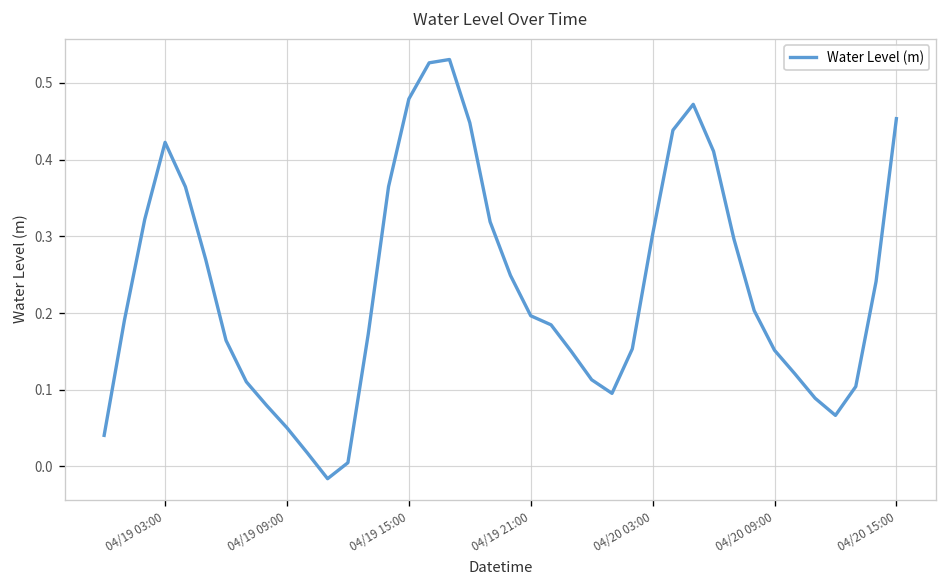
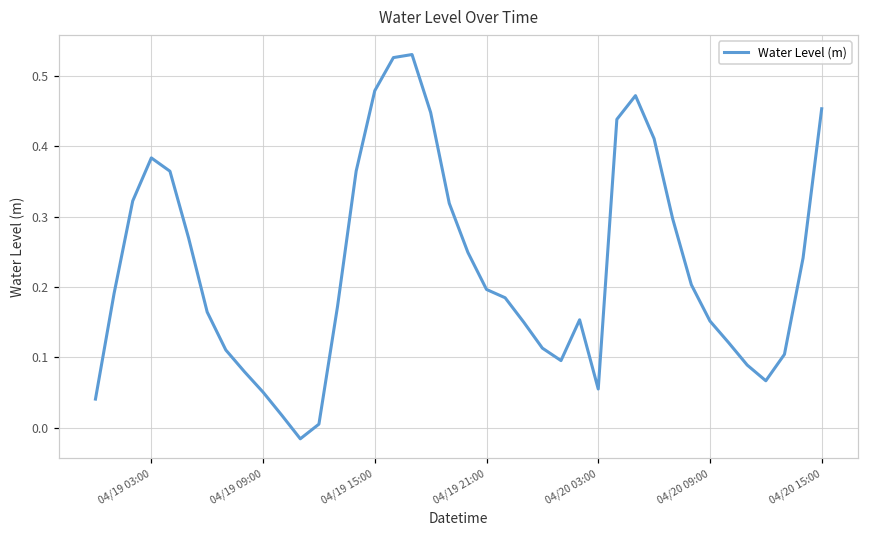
04/19 03:00: 0.42 -> 0.38
04/20 03:00: 0.30 -> 0.05
